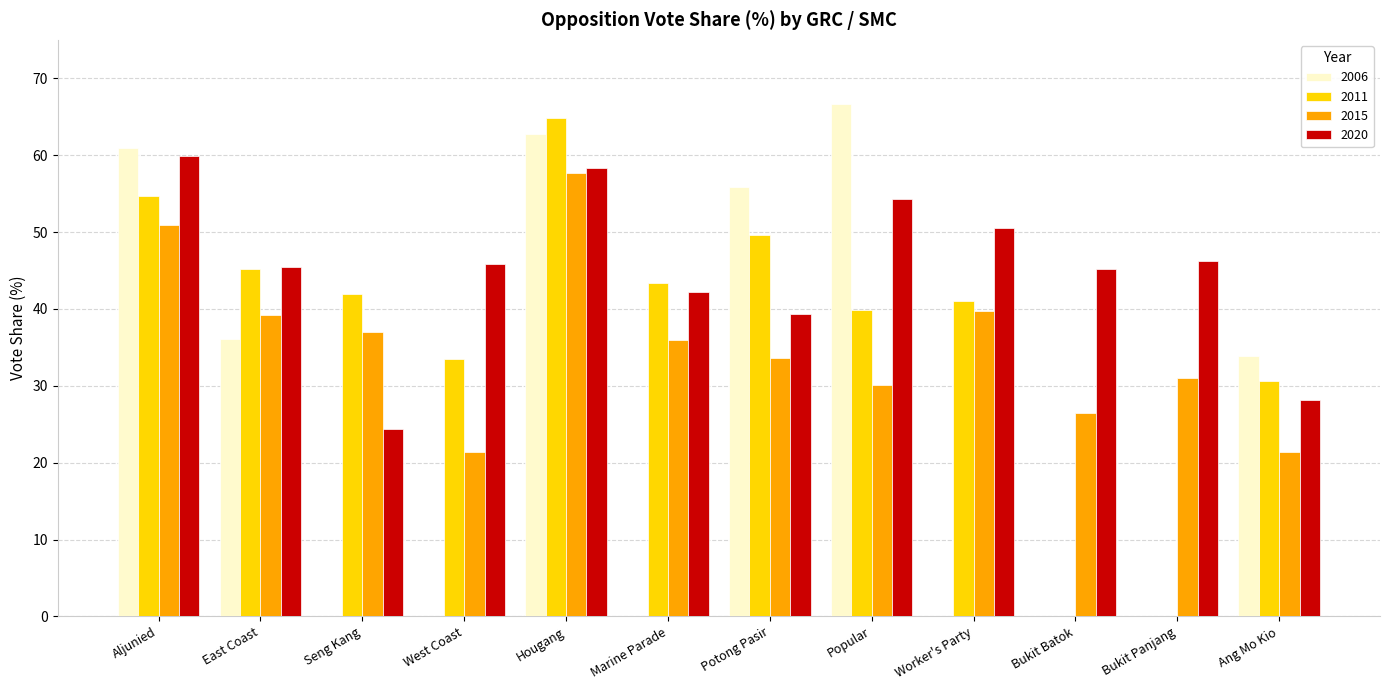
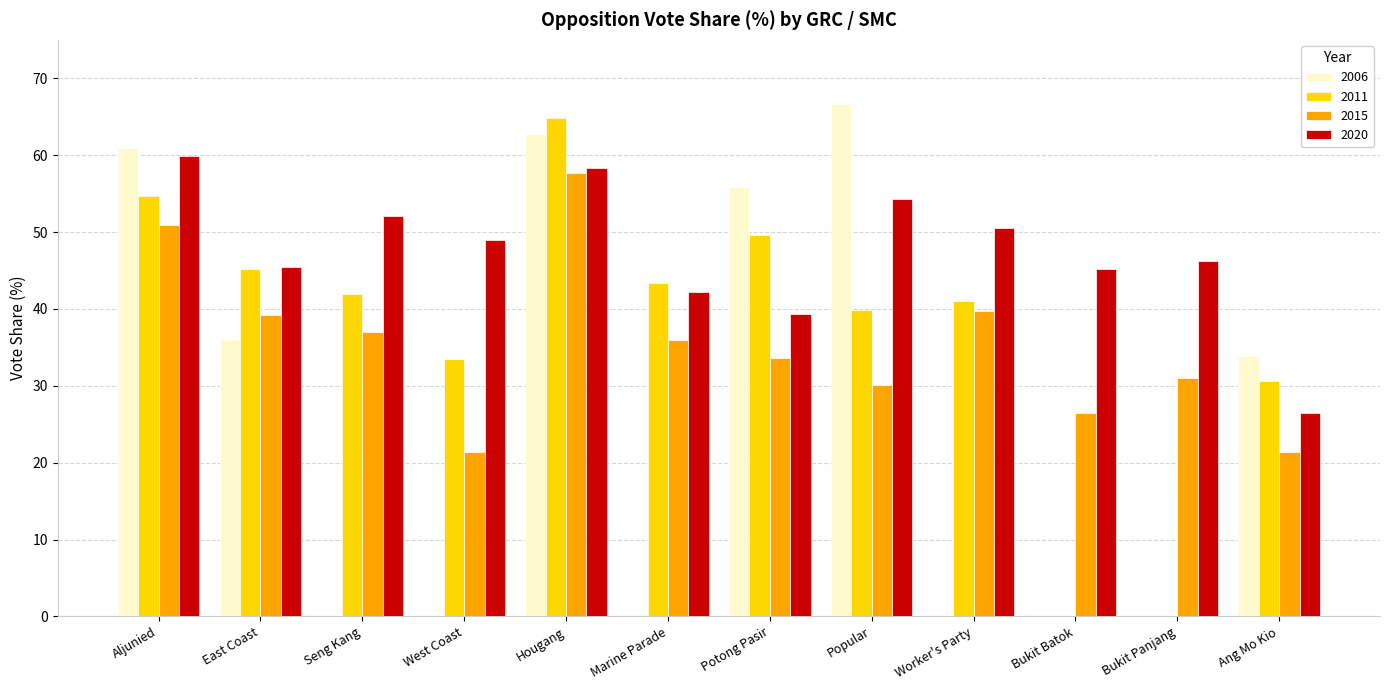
2020, Seng Kang: 24 -> 52
2020, West Coast: 46 -> 49
2020, Ang Mo Kio: 28 -> 26
